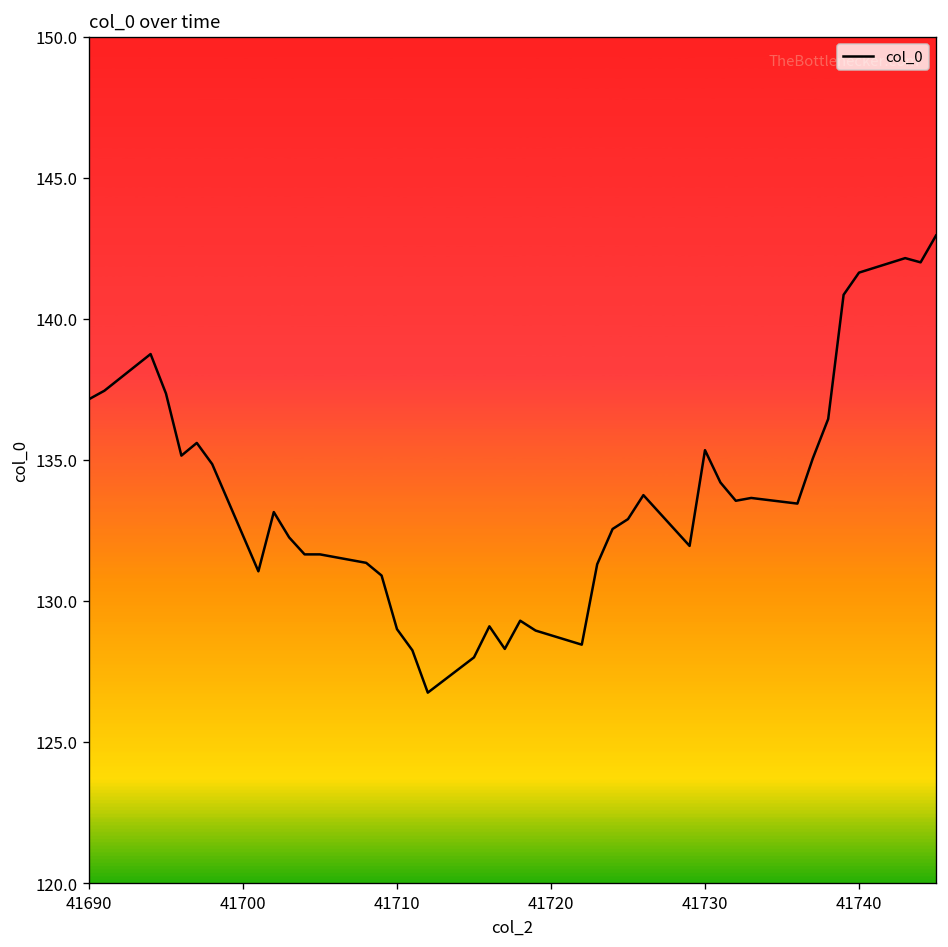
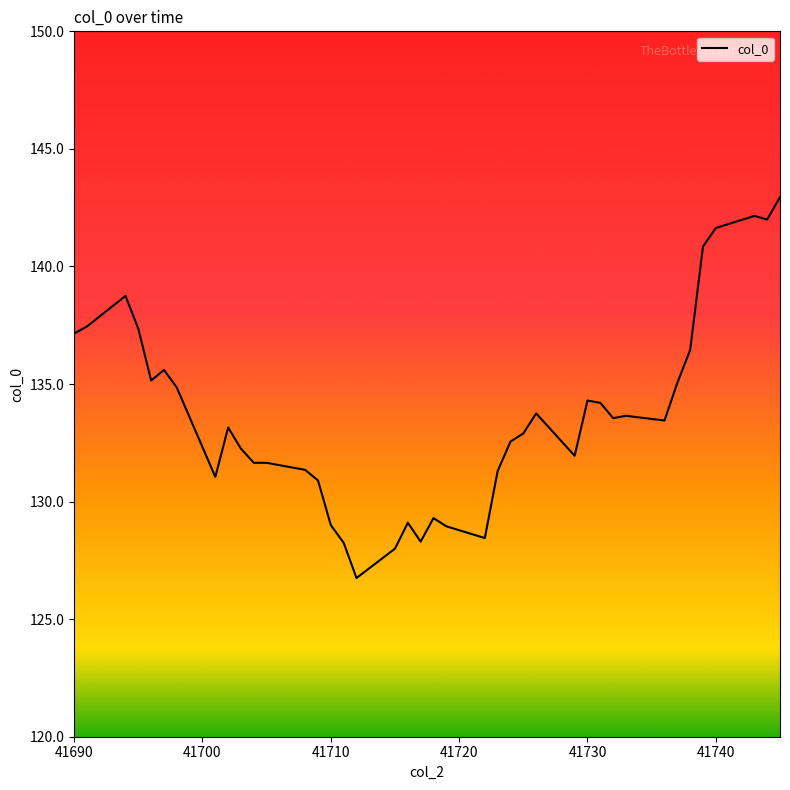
41730: 135.3 -> 134.3
